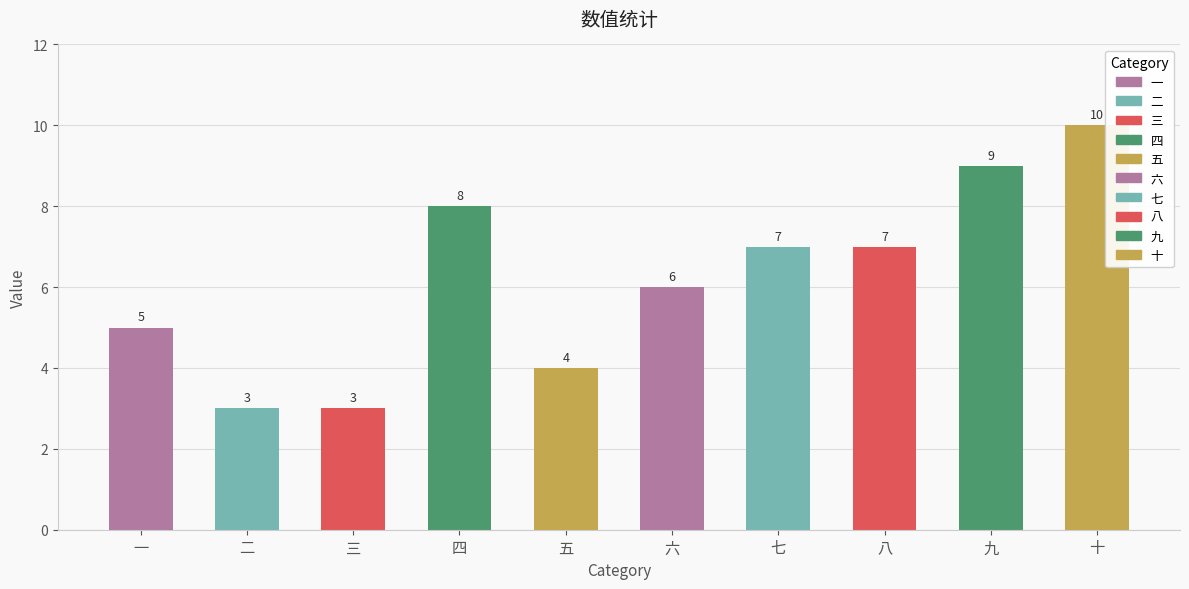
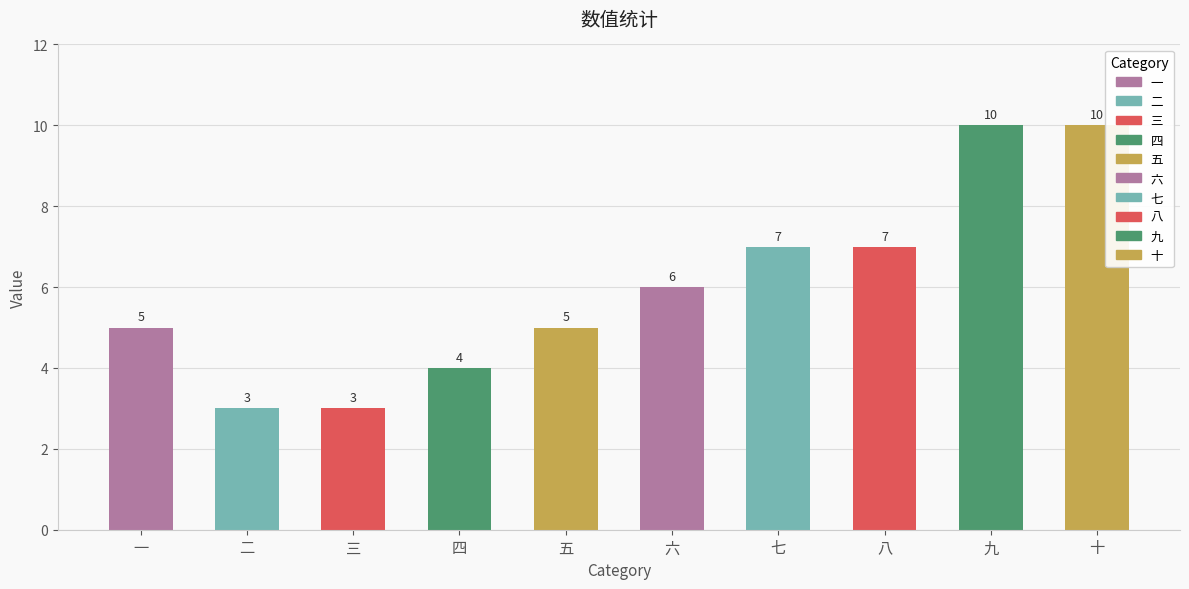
四: 8 -> 4
五: 4 -> 5
九: 9 -> 10
